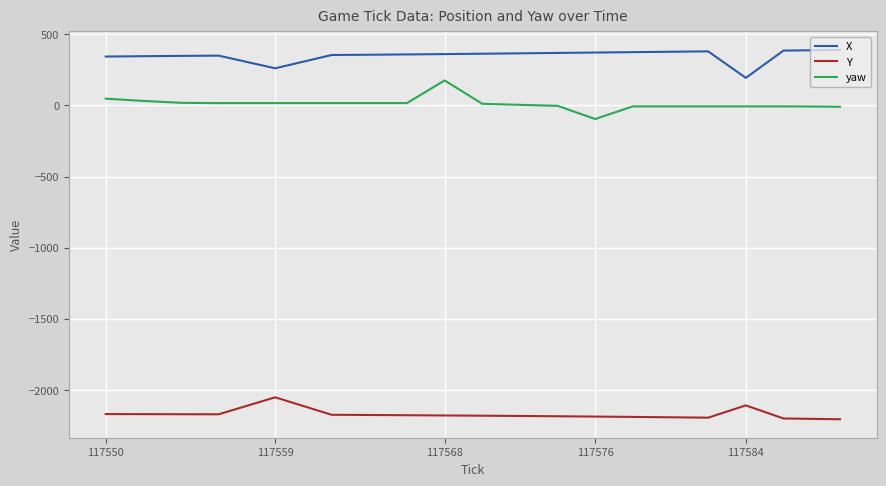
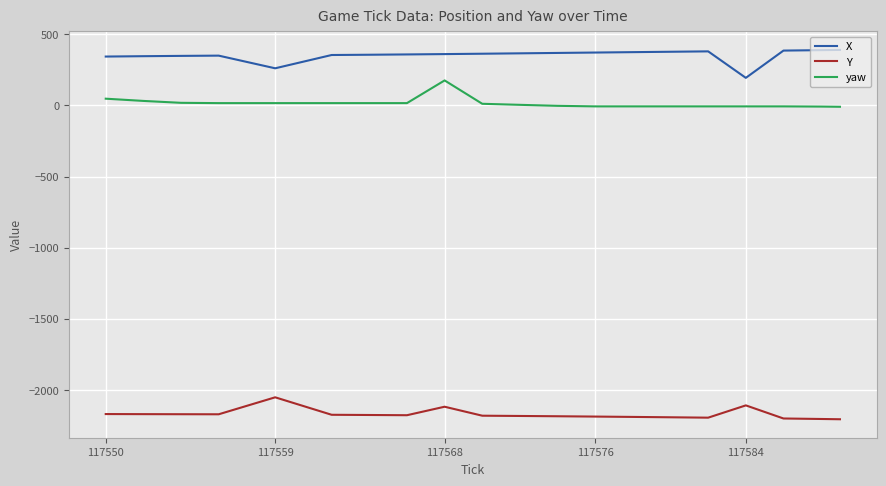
Y, 117568: -2180 -> -2120
yaw, 117576: -100 -> -10
